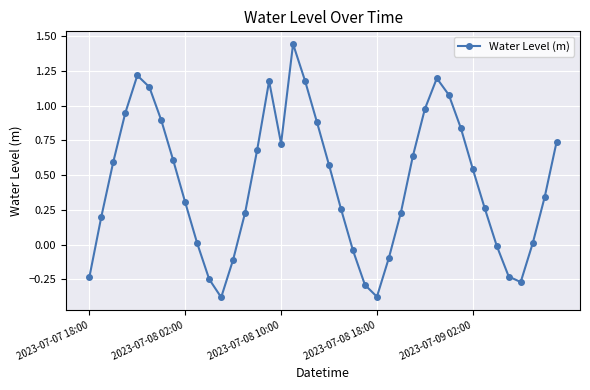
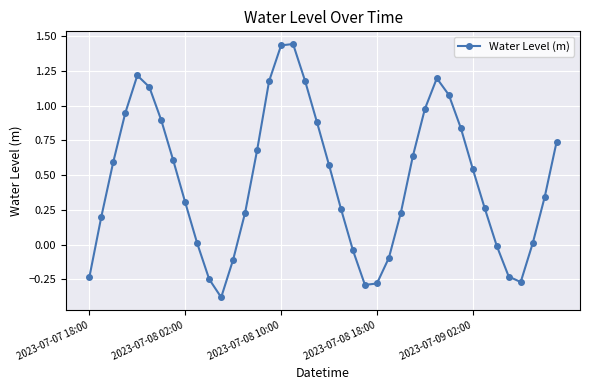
2023-07-08 10:00: 0.73 -> 1.43
2023-07-08 18:00: -0.38 -> -0.28
